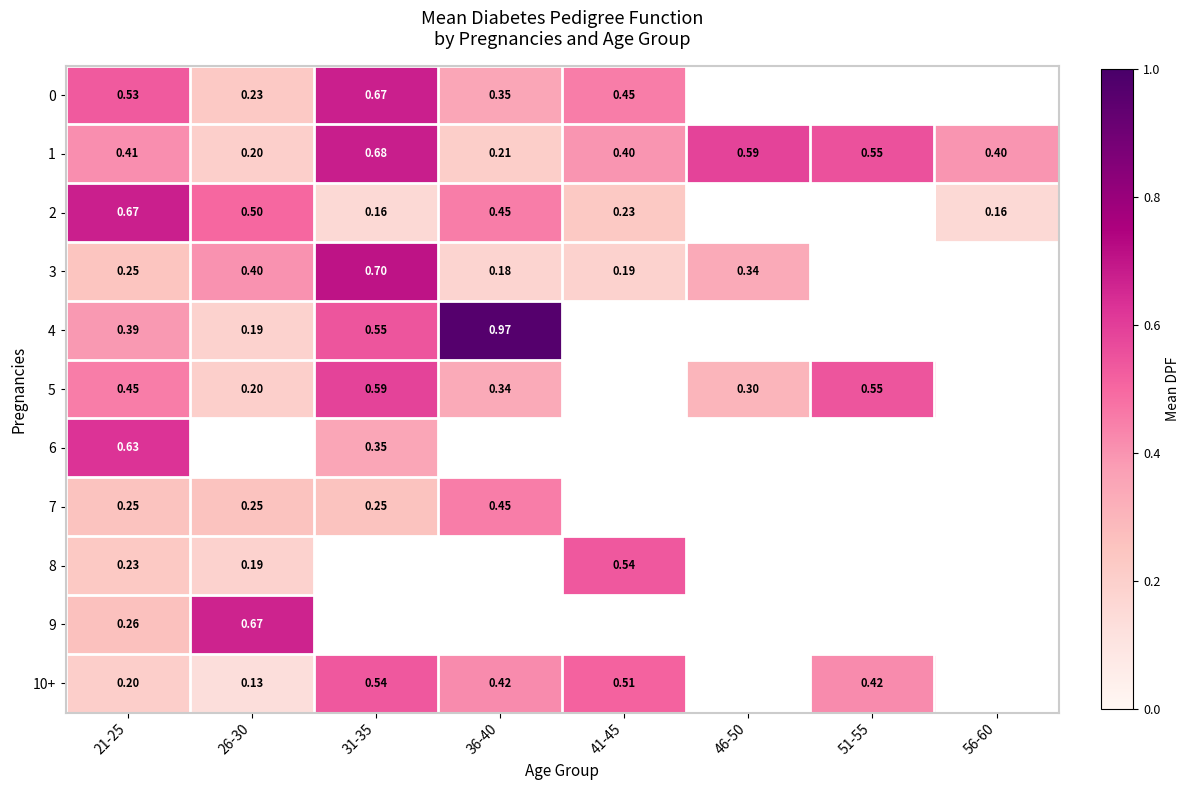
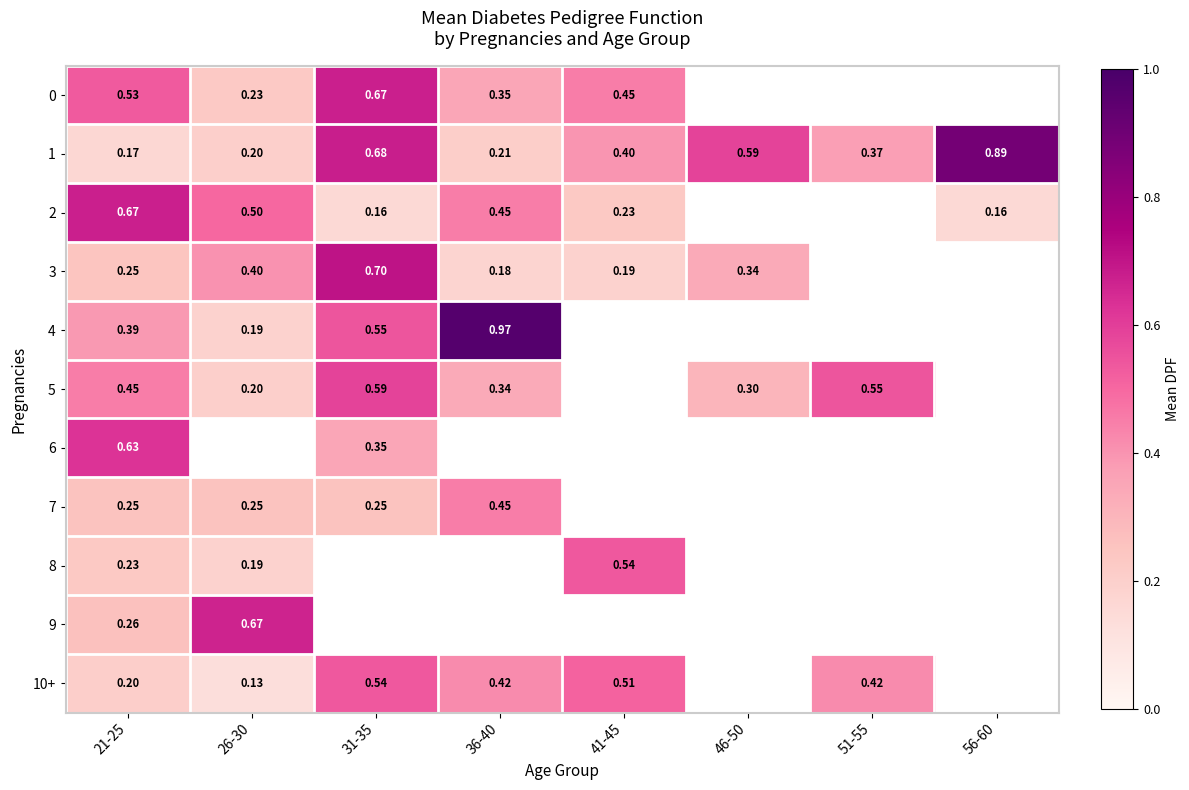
1, 21-25: 0.41 -> 0.17
1, 51-55: 0.55 -> 0.37
1, 56-60: 0.40 -> 0.89
